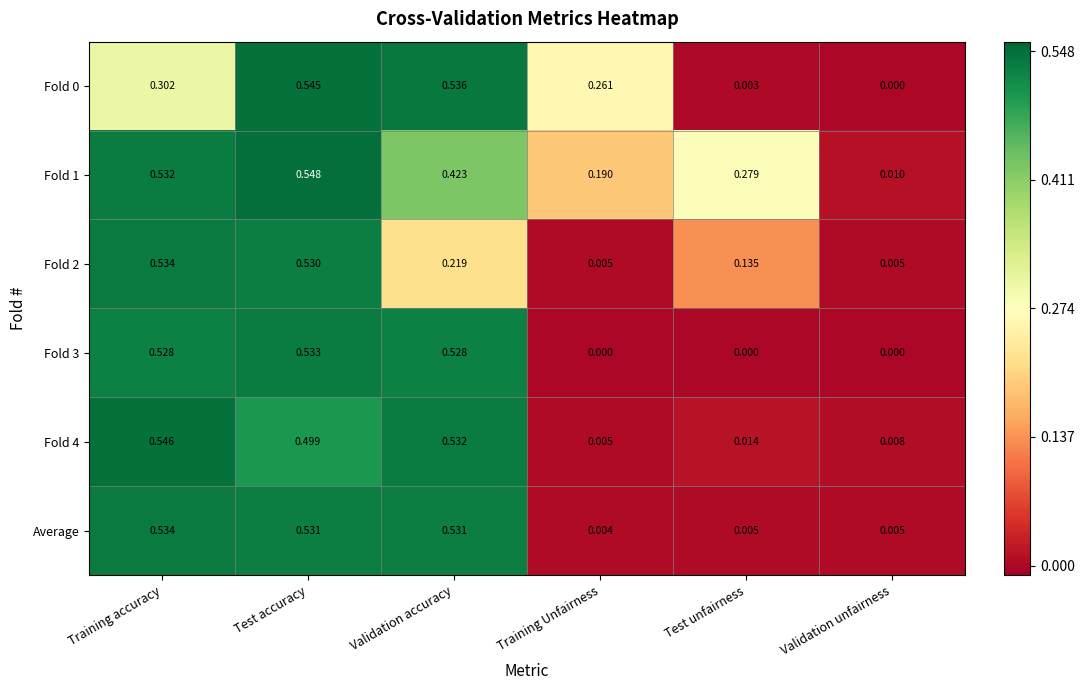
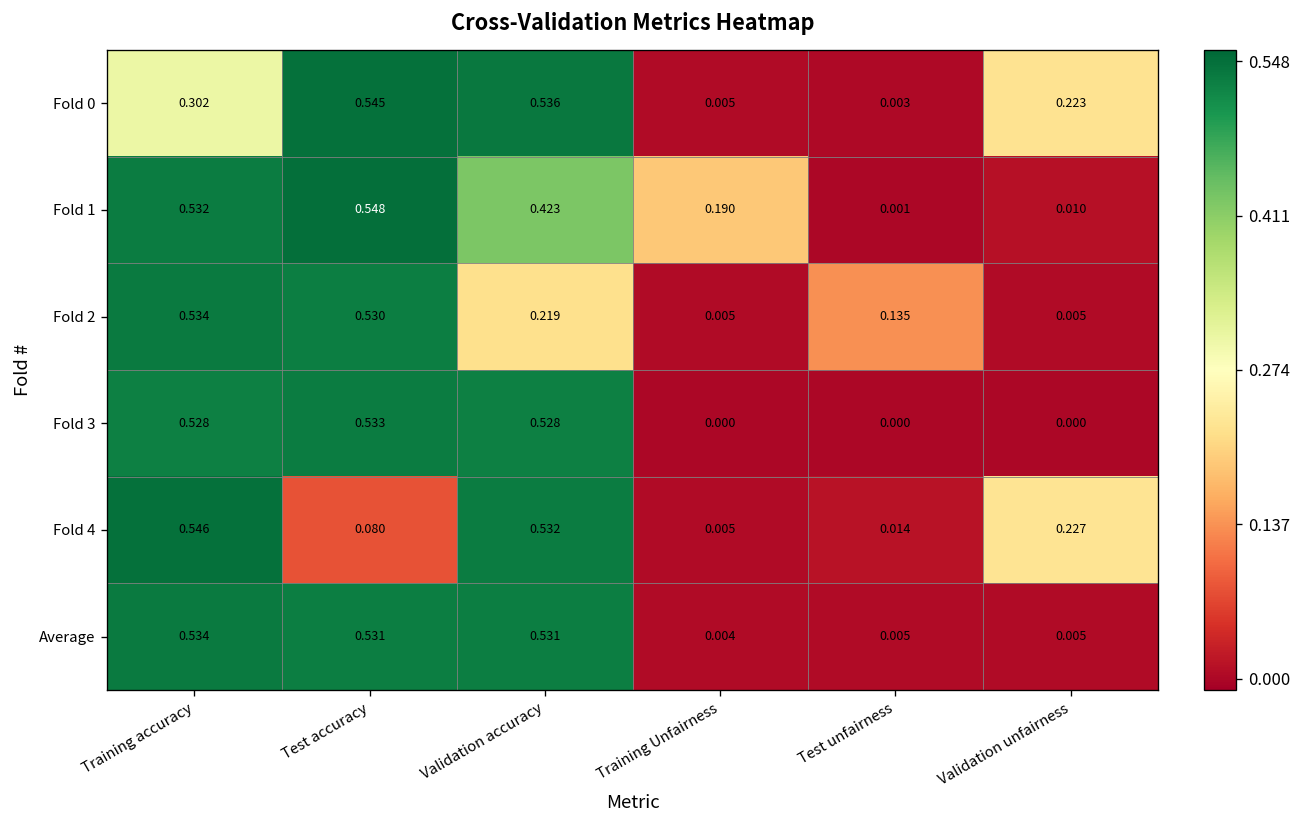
Fold 0, Training Unfairness: 0.261 -> 0.005
Fold 0, Validation unfairness: 0.000 -> 0.223
Fold 1, Test unfairness: 0.279 -> 0.001
Fold 4, Test accuracy: 0.499 -> 0.080
Fold 4, Validation unfairness: 0.008 -> 0.227
